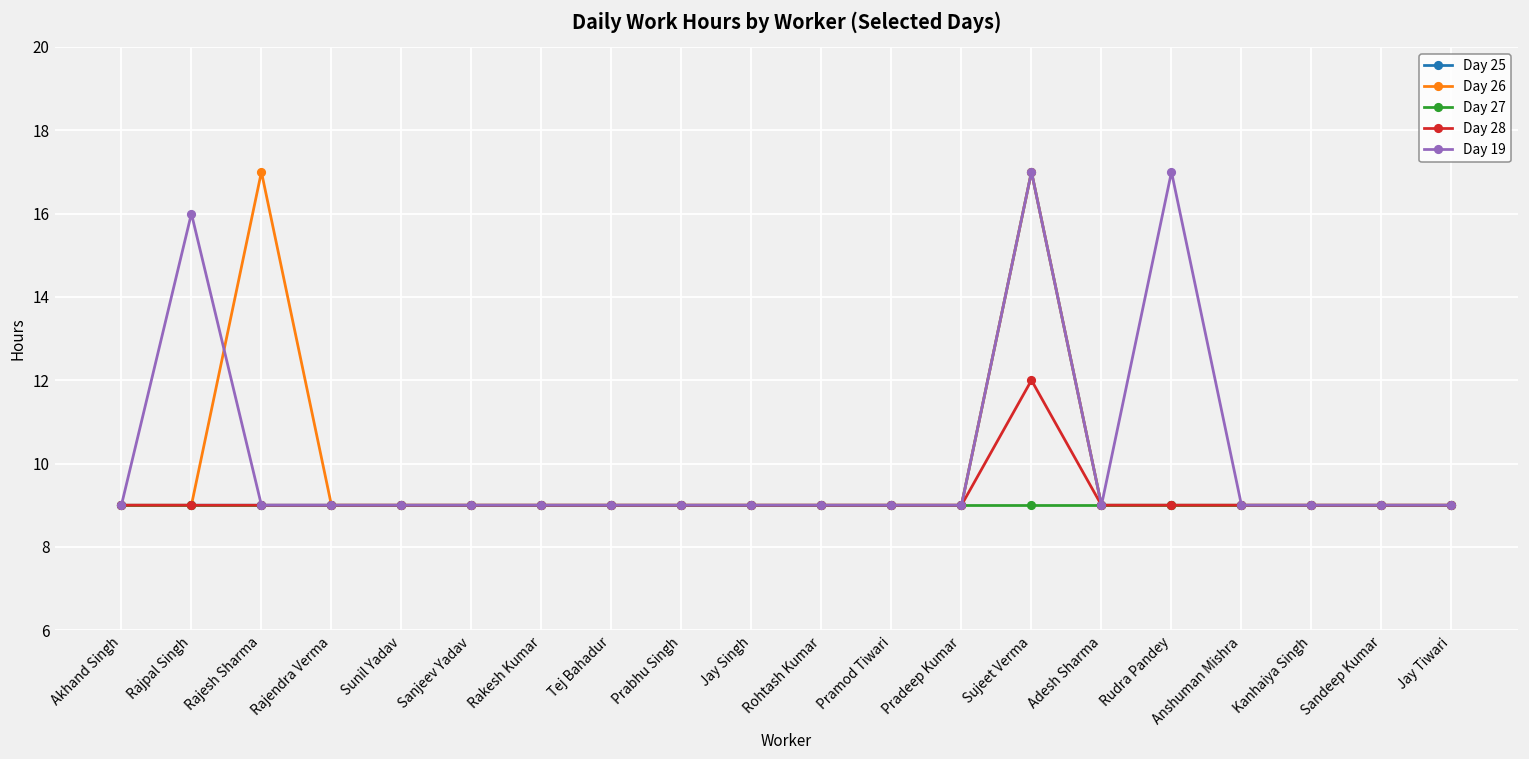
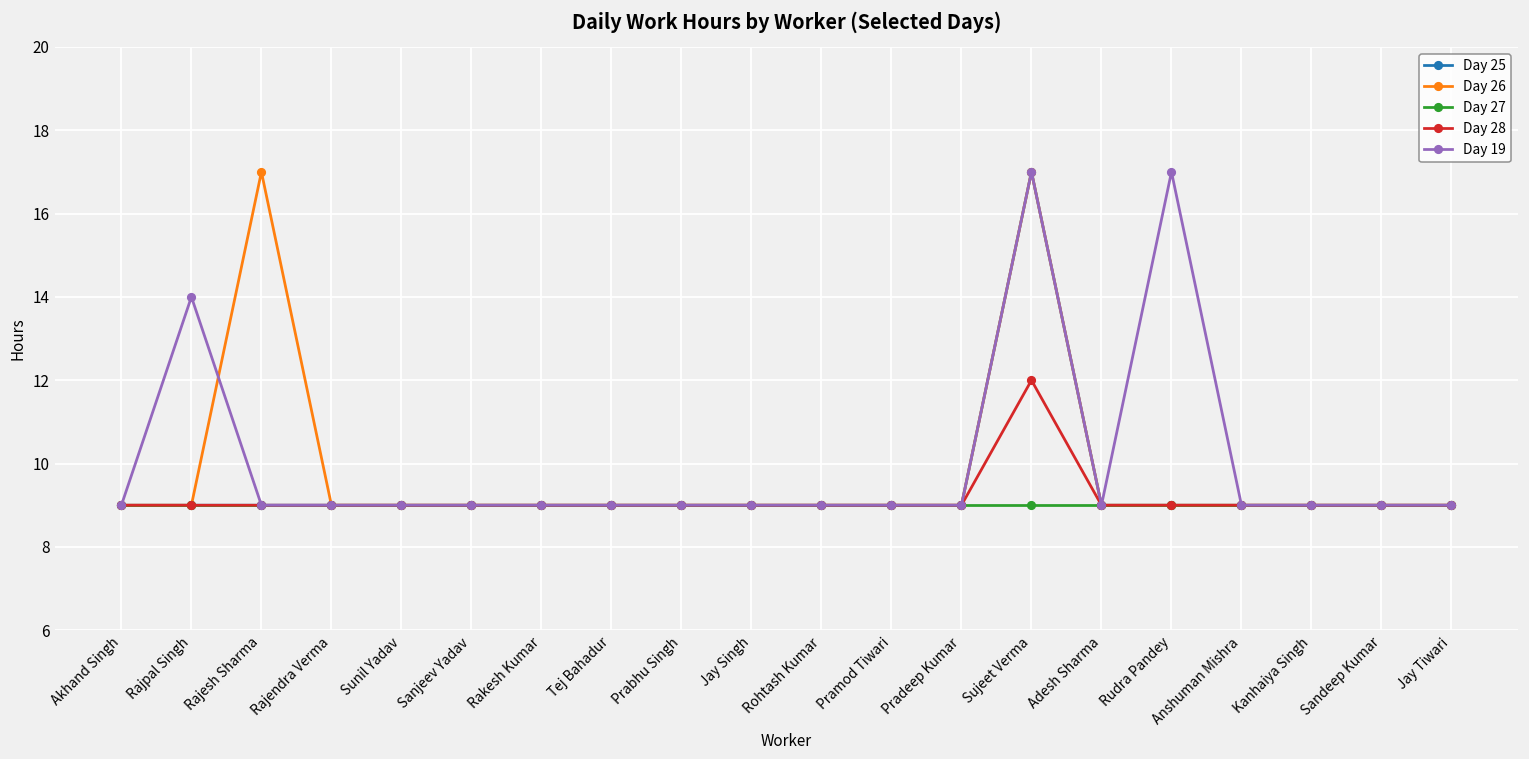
Day 19, Rajpal Singh: 16 -> 14
